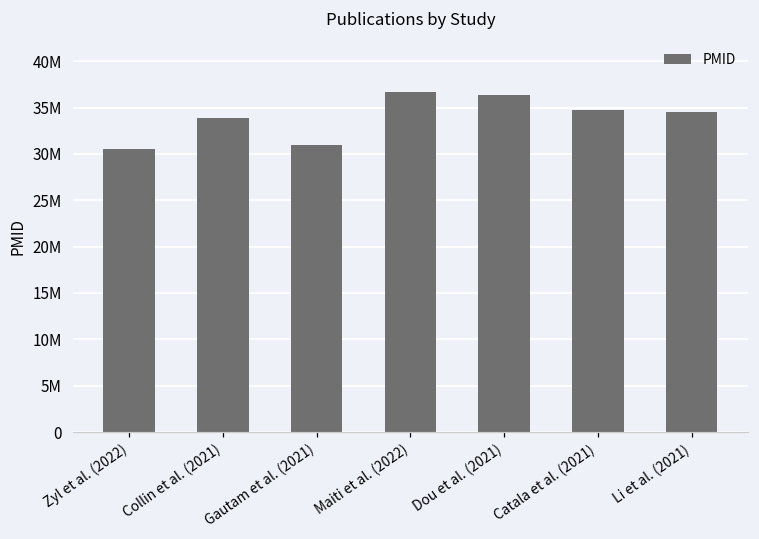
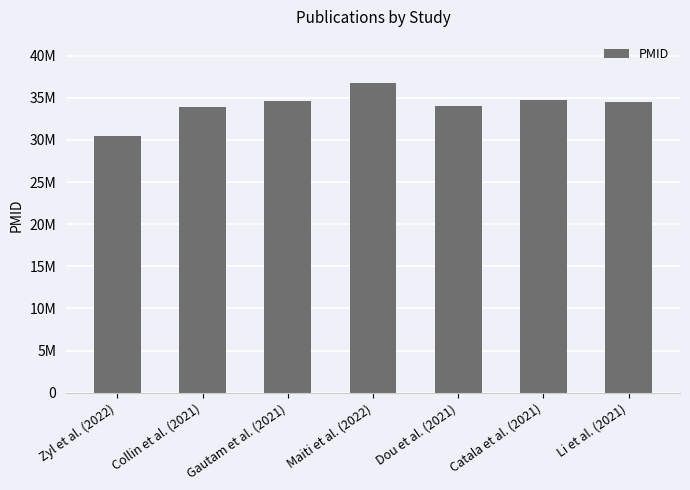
Gautam et al. (2021): 31000000 -> 35000000
Dou et al. (2021): 36000000 -> 34000000
